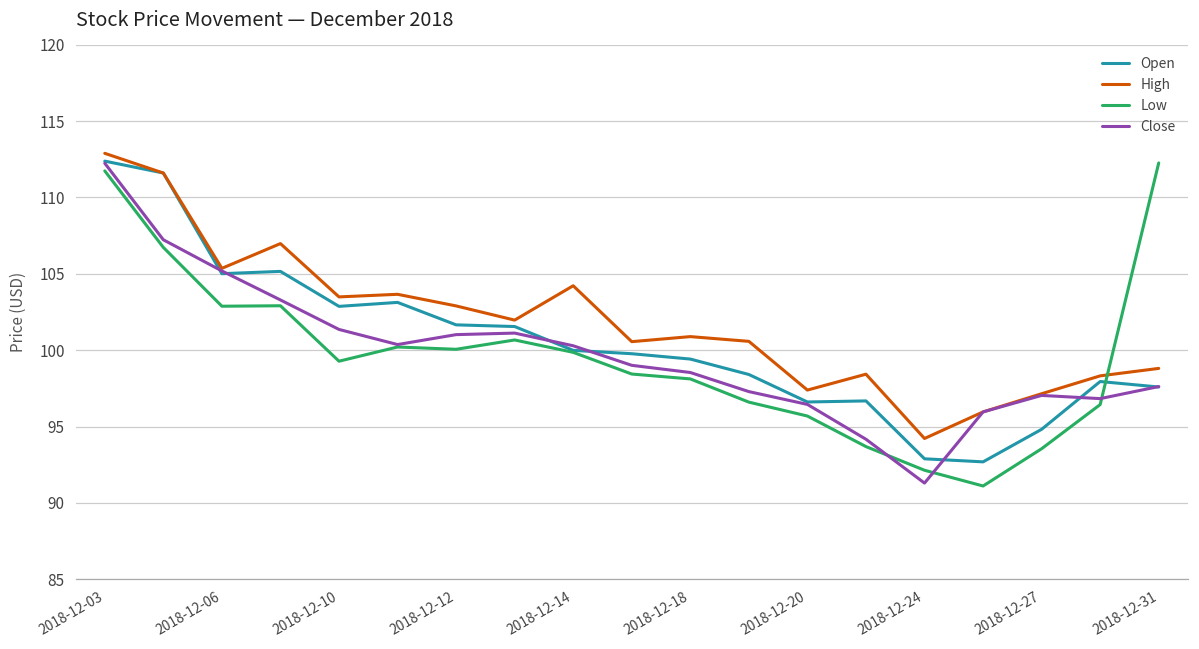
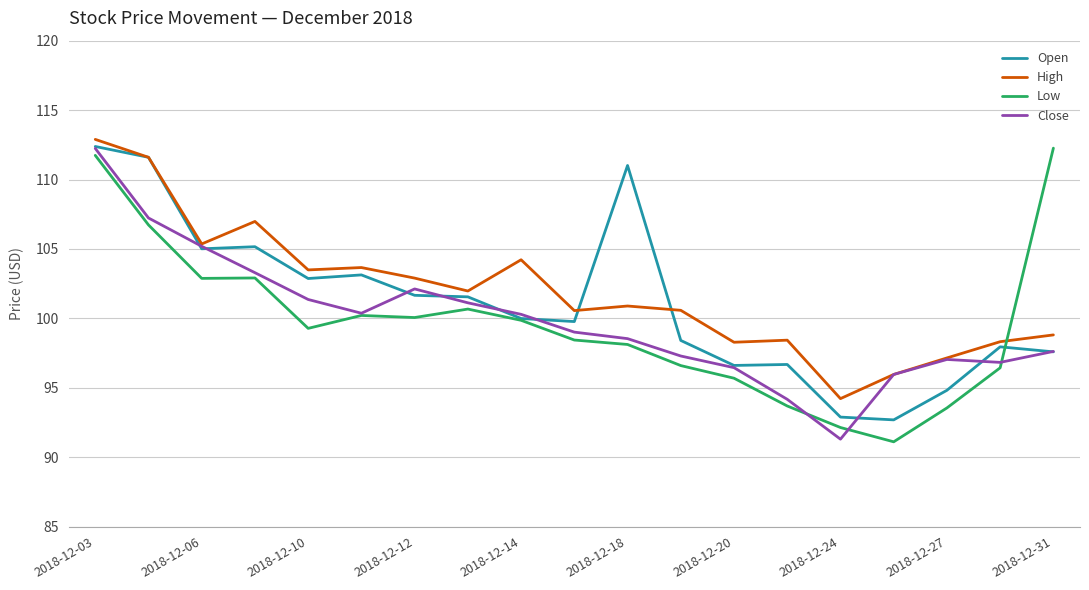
Close, 2018-12-12: 101.0 -> 102.1
Open, 2018-12-18: 99.4 -> 111.0
High, 2018-12-20: 97.4 -> 98.3
